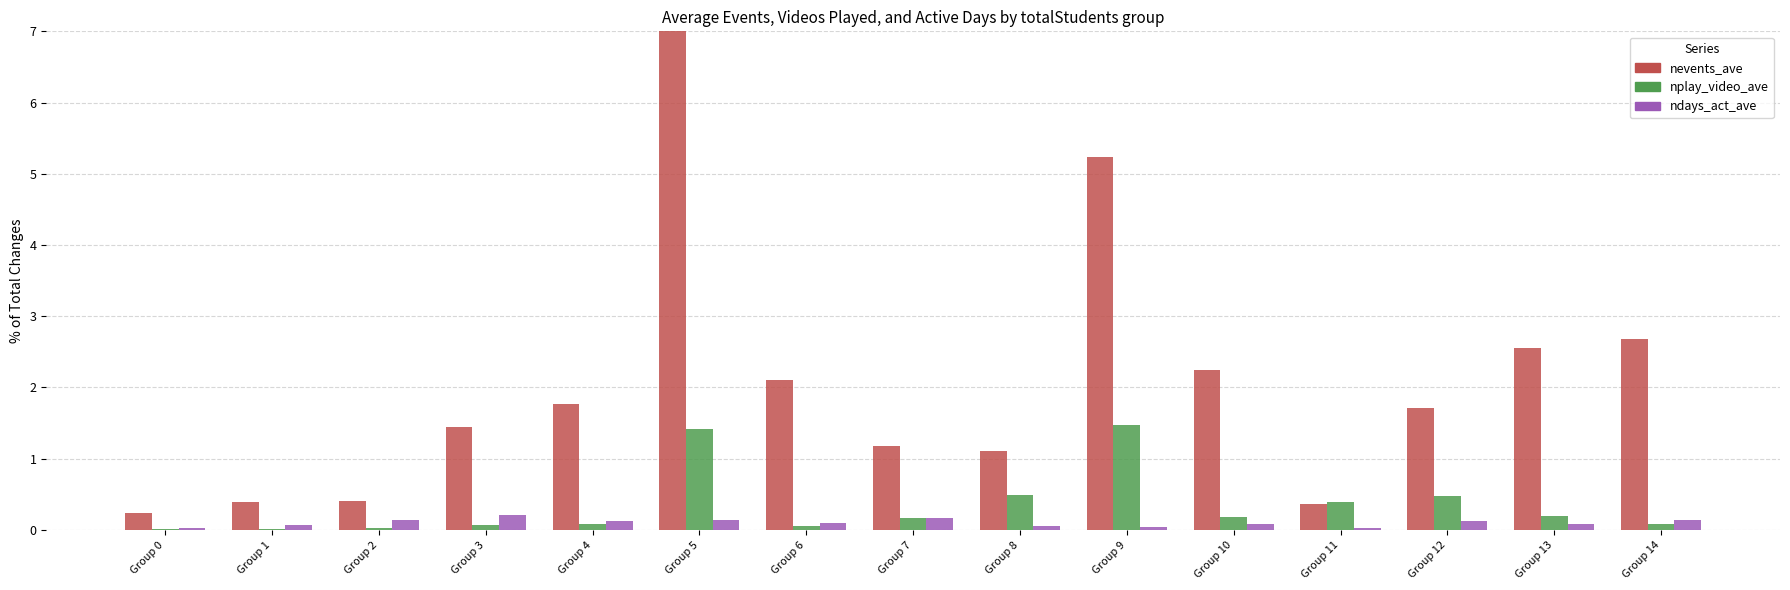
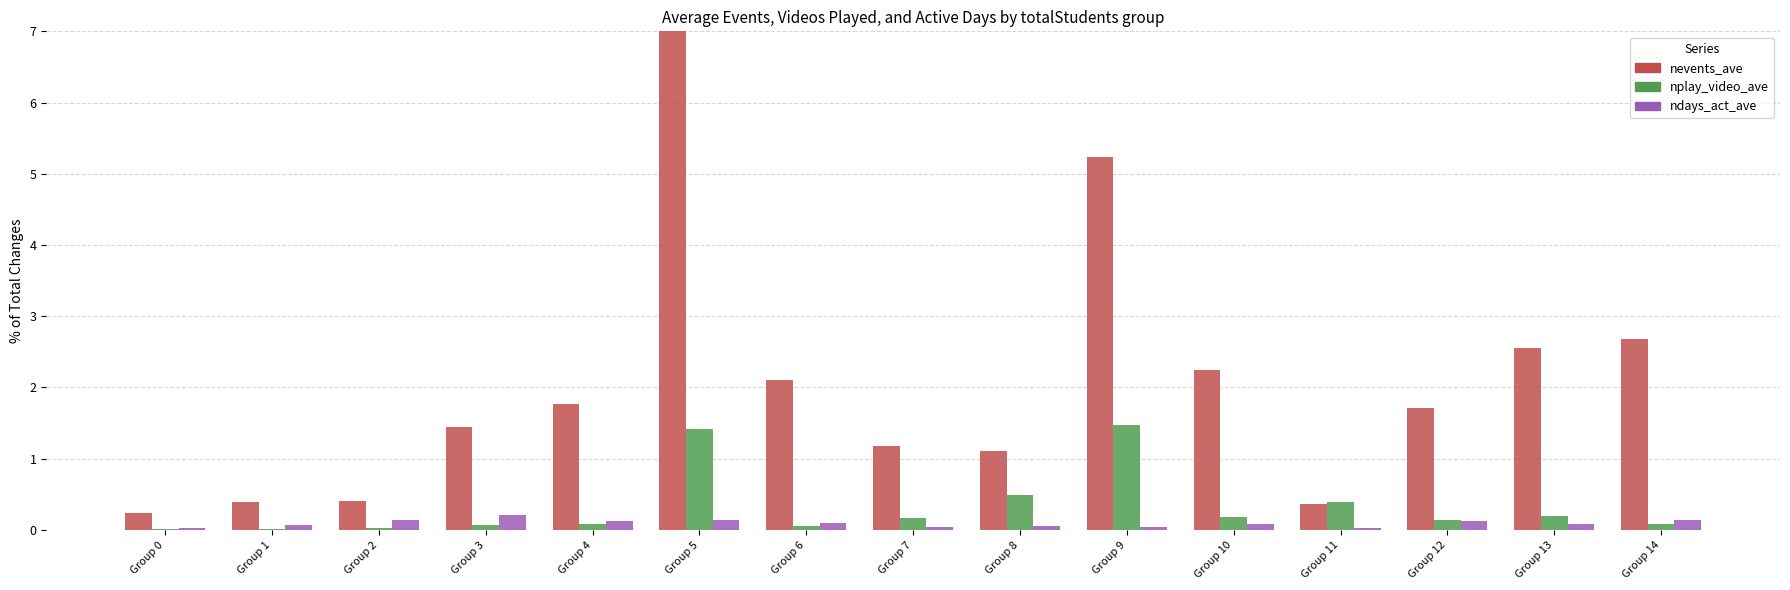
ndays_act_ave, Group 7: 0.2 -> 0.0
nplay_video_ave, Group 12: 0.5 -> 0.1
